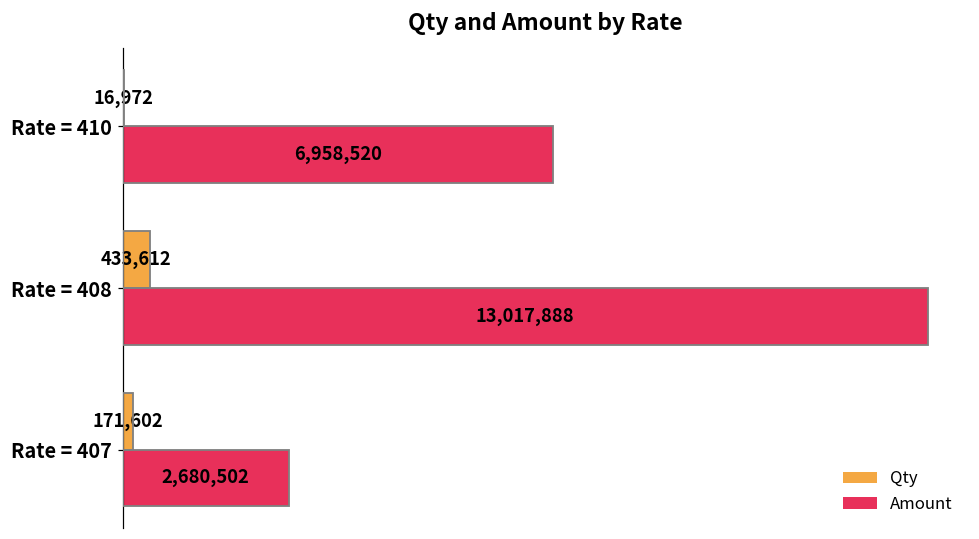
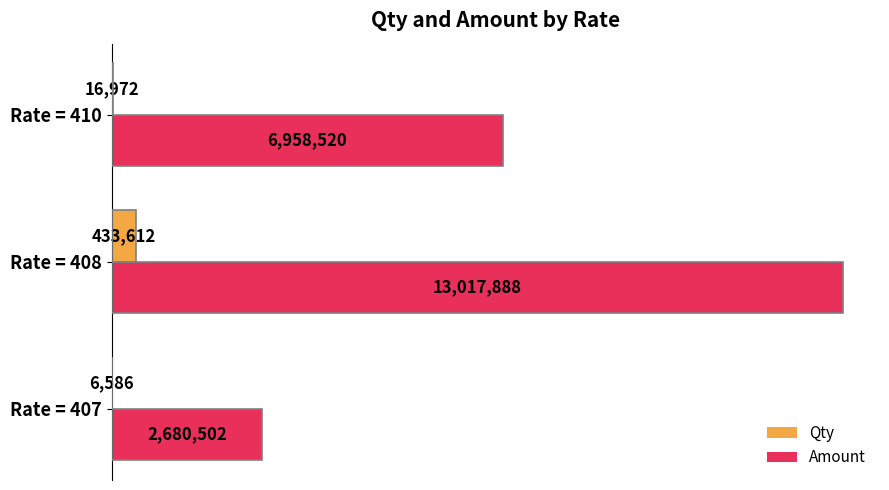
Qty, Rate = 407: 171,602 -> 6,586
